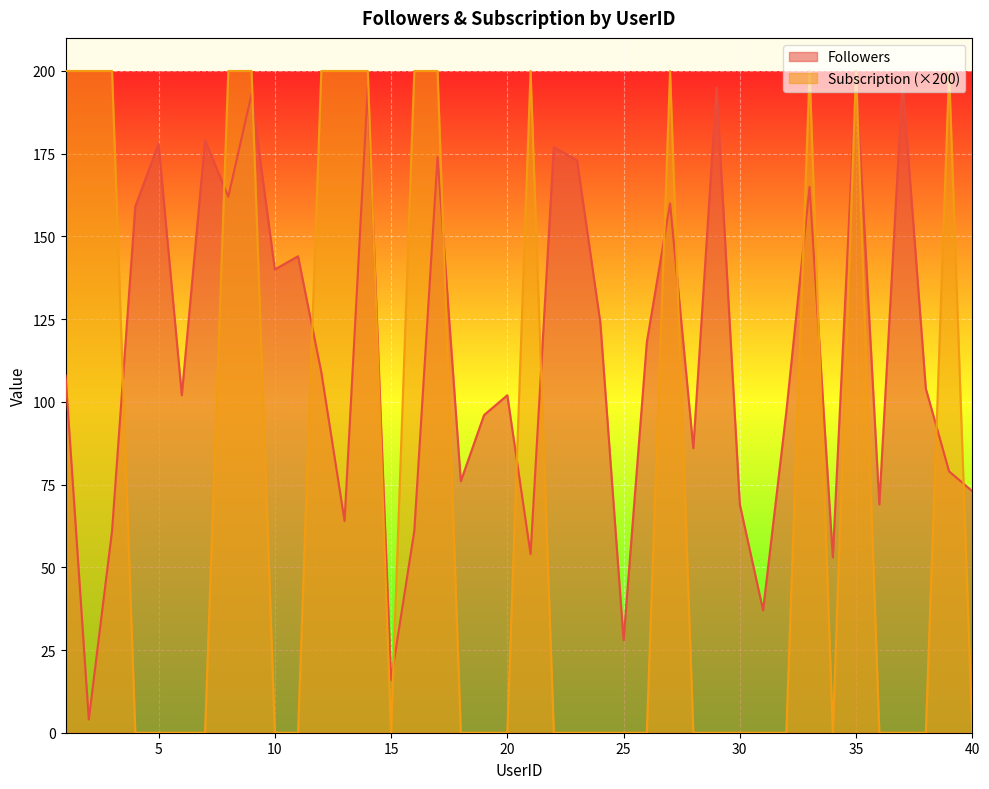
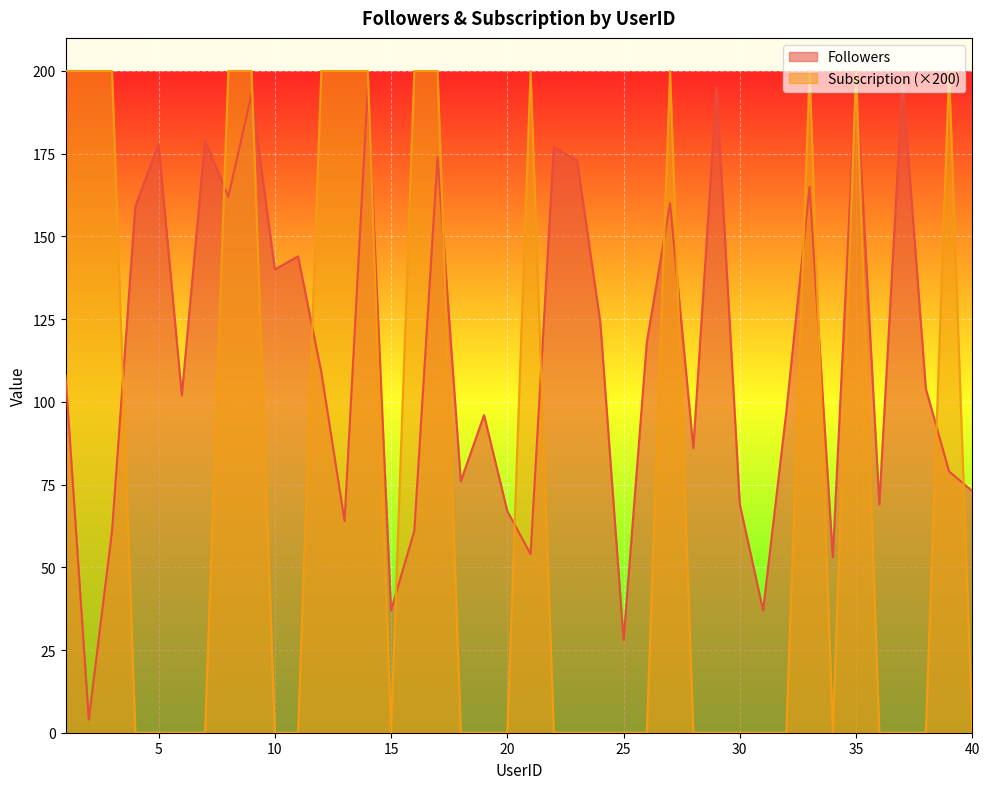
Followers, 15: 16 -> 37
Followers, 20: 102 -> 67
